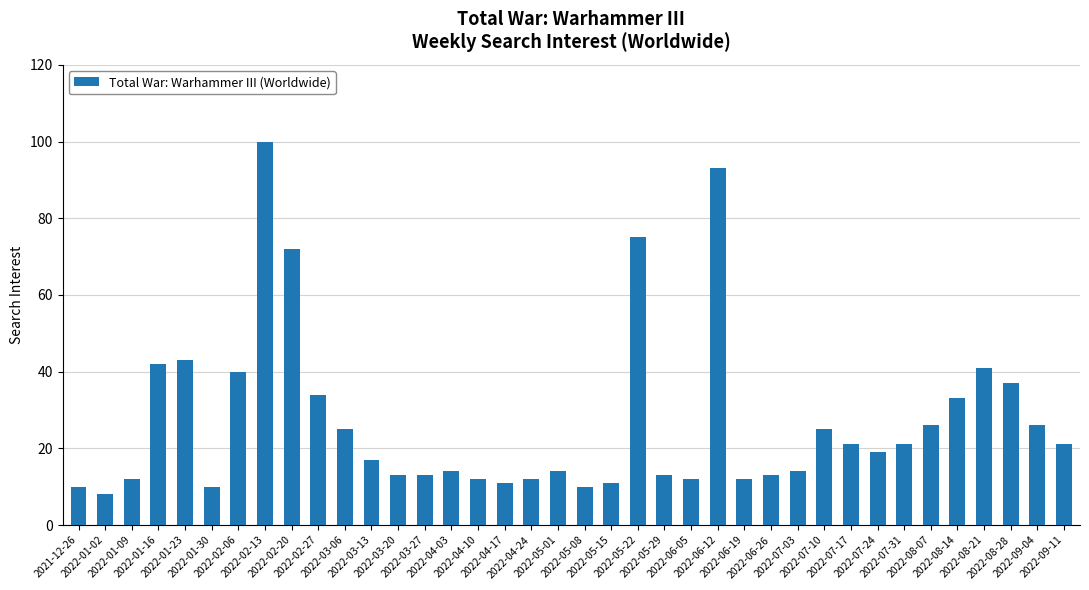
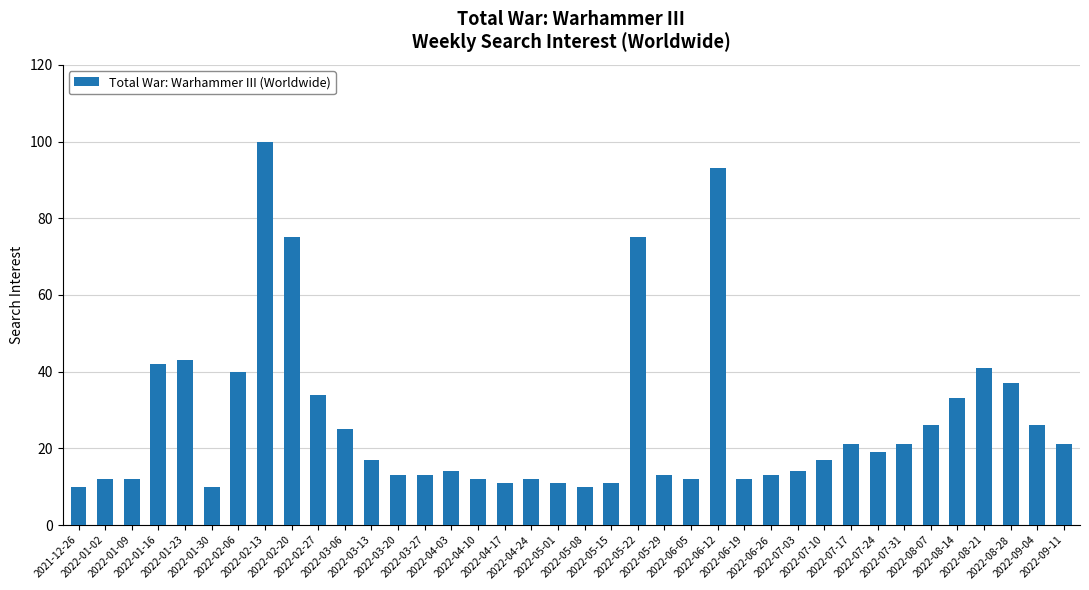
2022-01-02: 8 -> 12
2022-02-20: 72 -> 75
2022-05-01: 14 -> 11
2022-07-10: 25 -> 17
